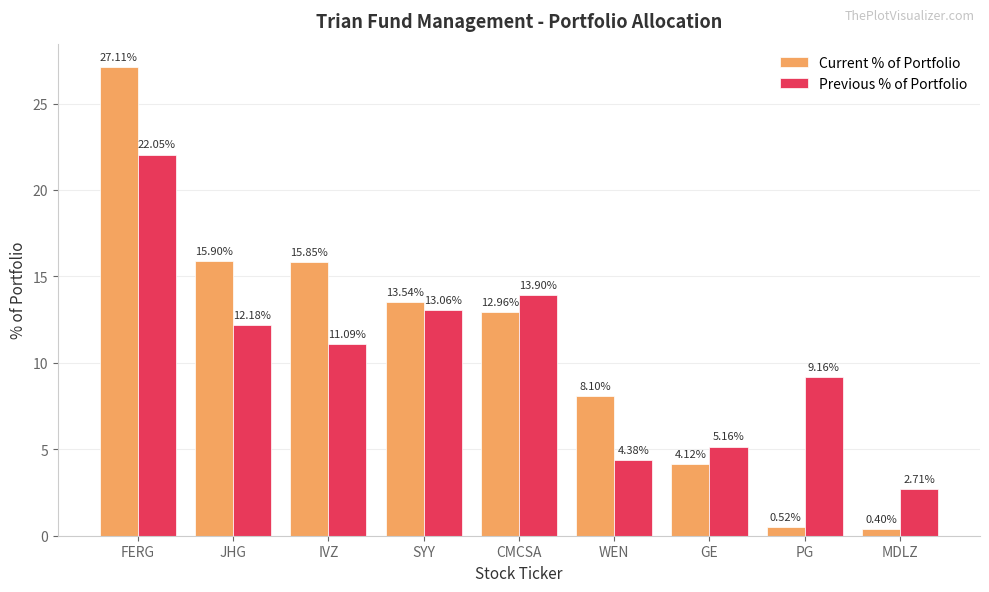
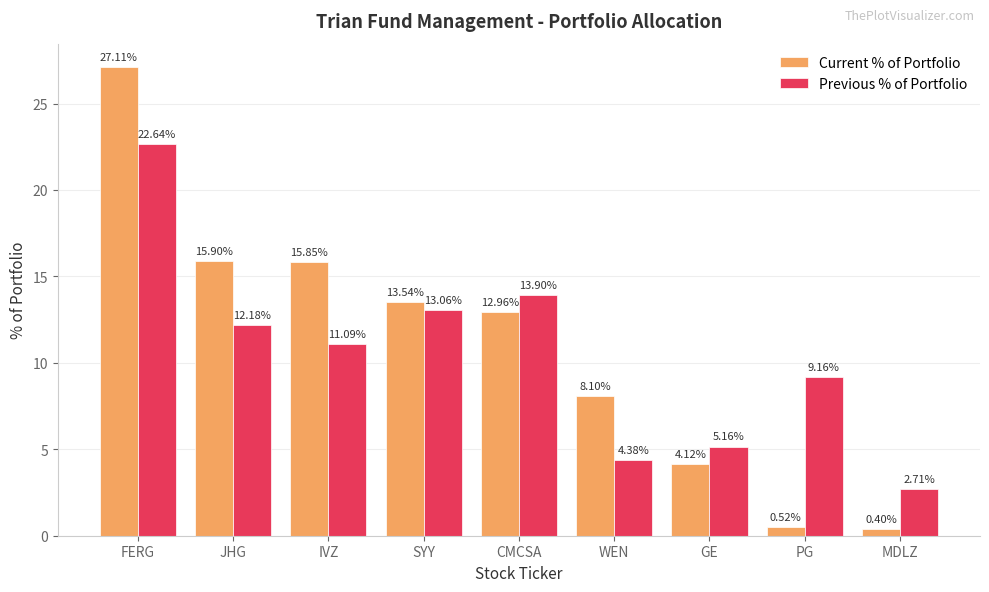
Previous % of Portfolio, FERG: 22.05% -> 22.64%
